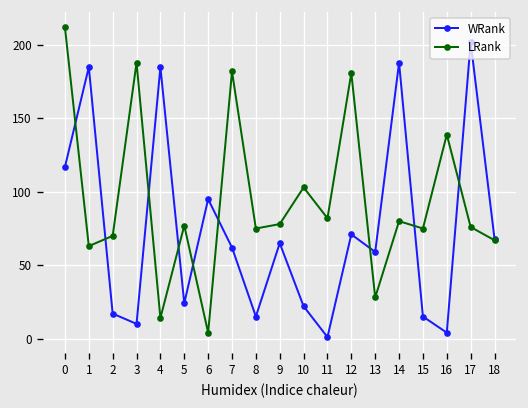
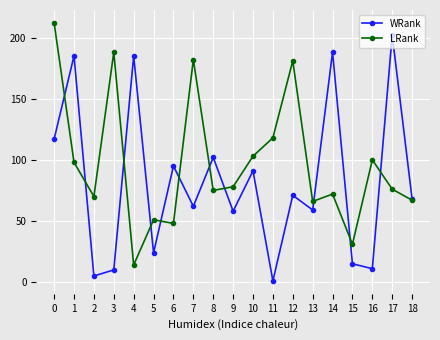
LRank, 1: 63 -> 98
WRank, 2: 17 -> 5
LRank, 5: 77 -> 51
LRank, 6: 4 -> 48
WRank, 8: 15 -> 102
WRank, 9: 65 -> 58
WRank, 10: 22 -> 91
LRank, 11: 82 -> 118
LRank, 13: 28 -> 66
LRank, 14: 80 -> 72
LRank, 15: 75 -> 31
WRank, 16: 4 -> 11
LRank, 16: 139 -> 100
